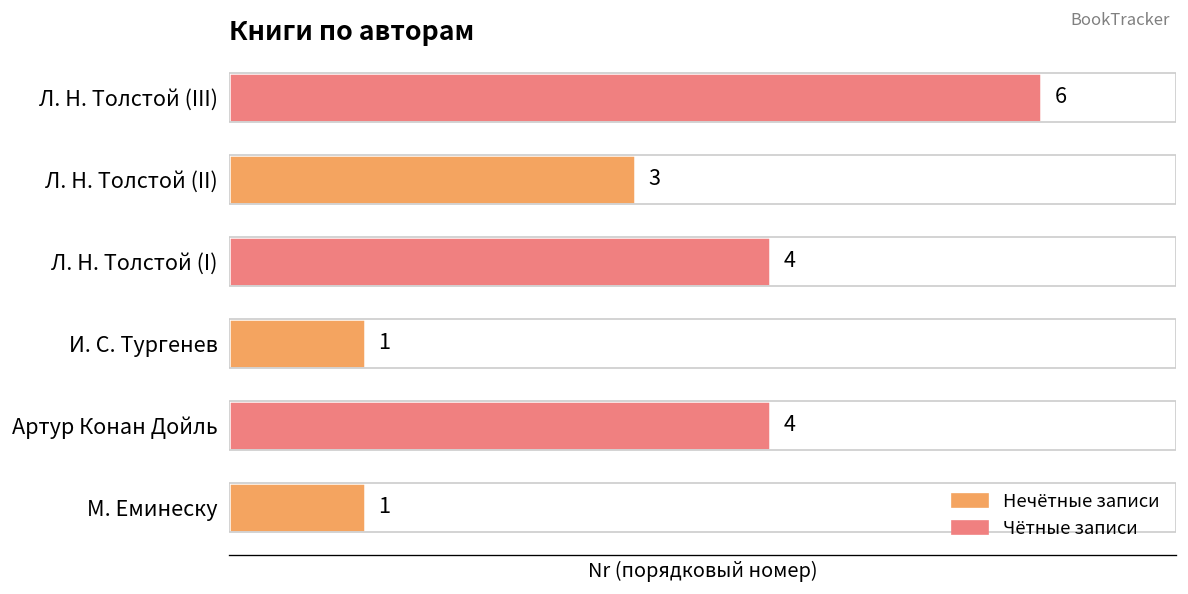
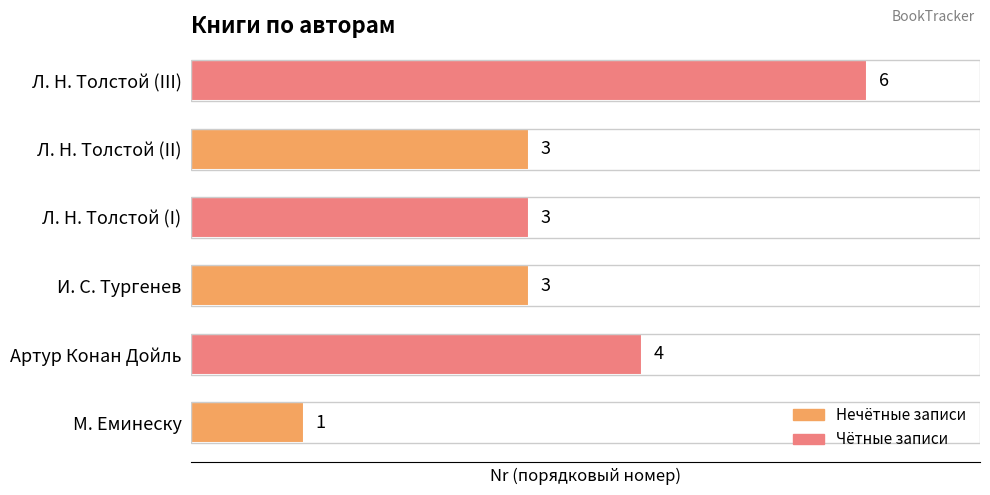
Л. Н. Толстой (I): 4 -> 3
И. С. Тургенев: 1 -> 3
